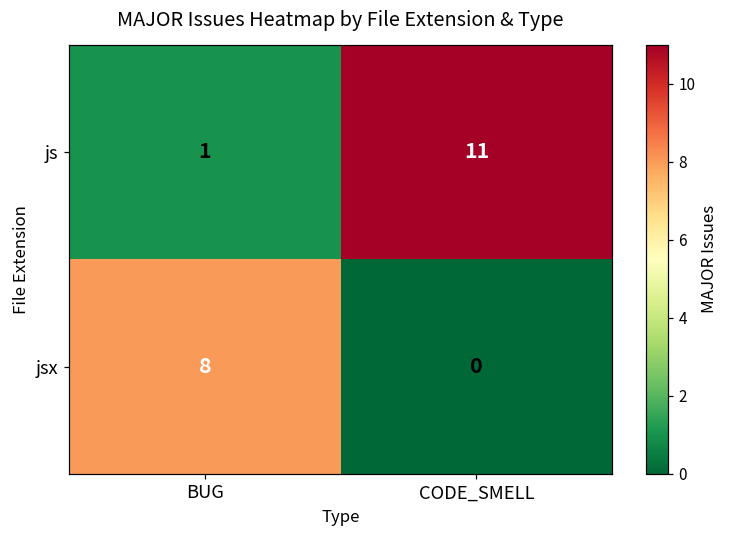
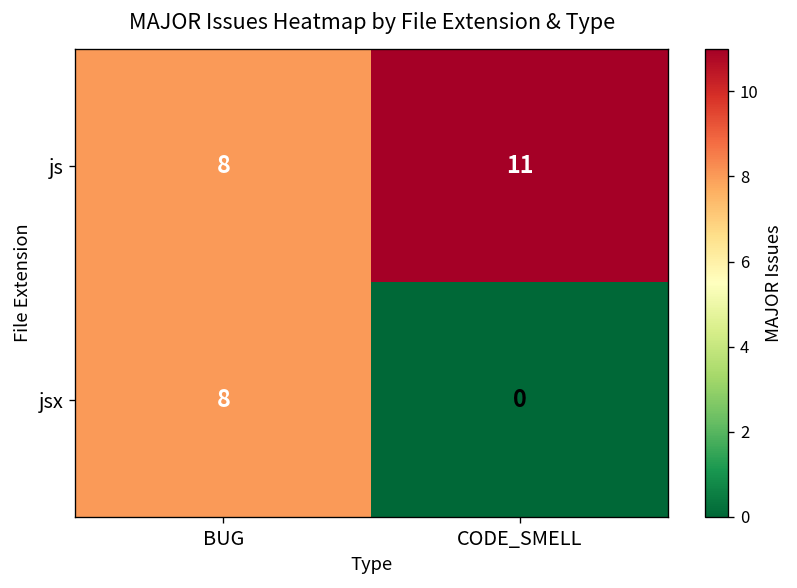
js, BUG: 1 -> 8
